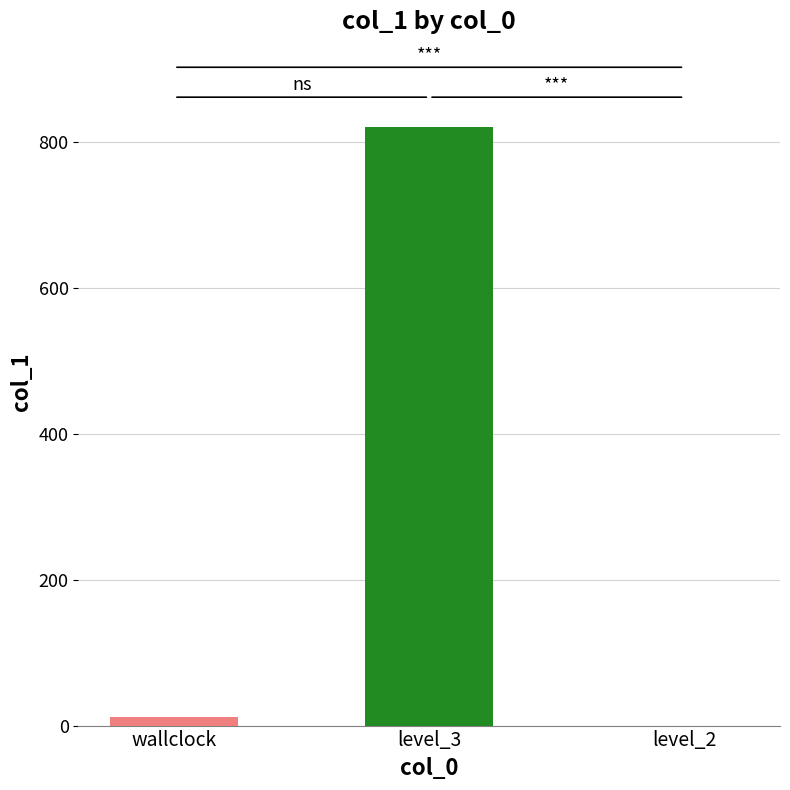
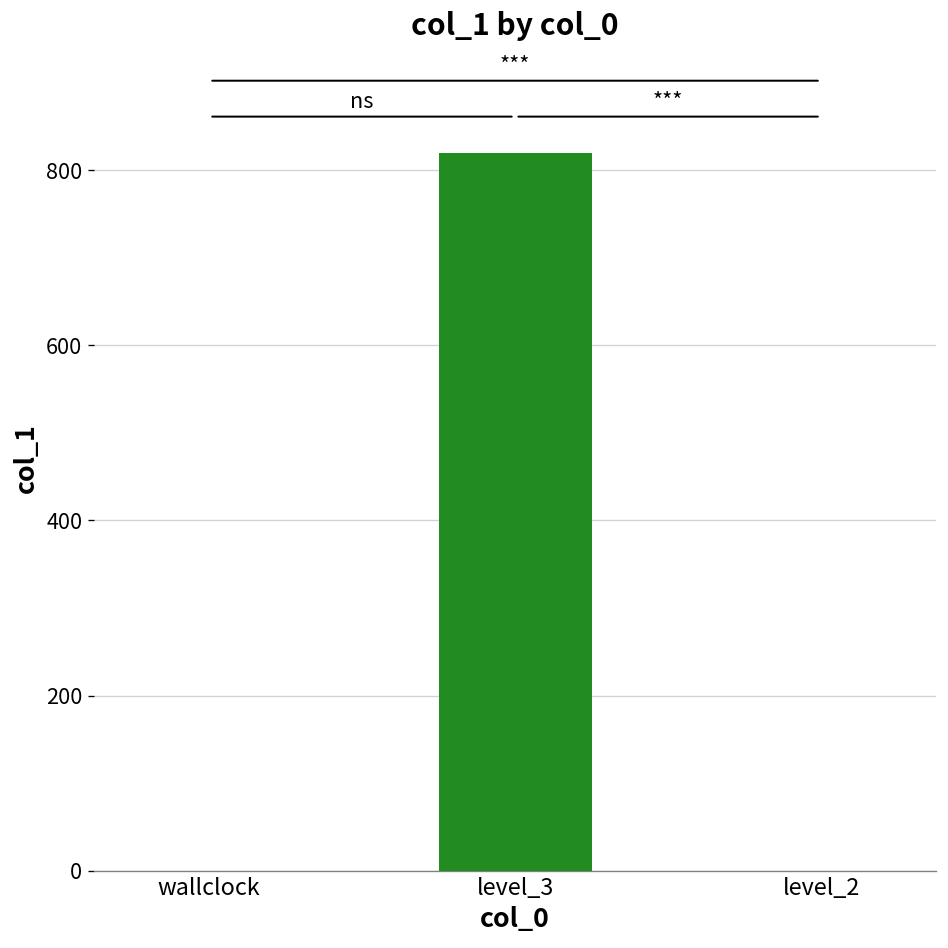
wallclock: 10 -> 0
